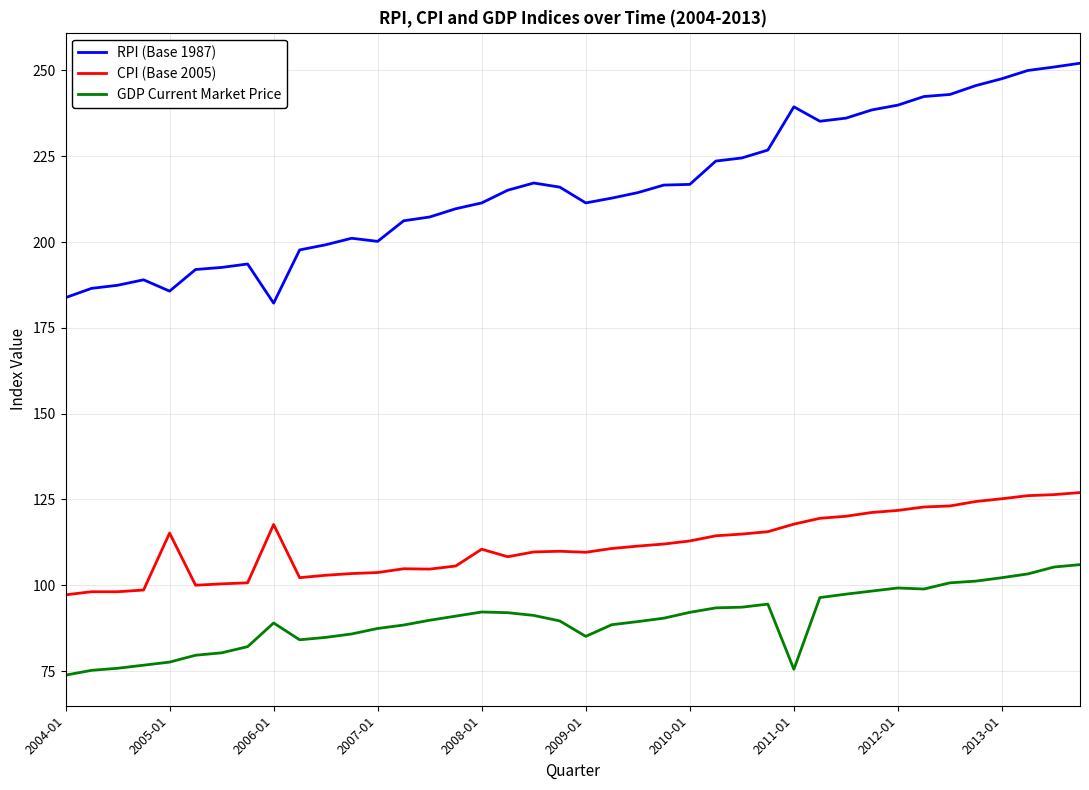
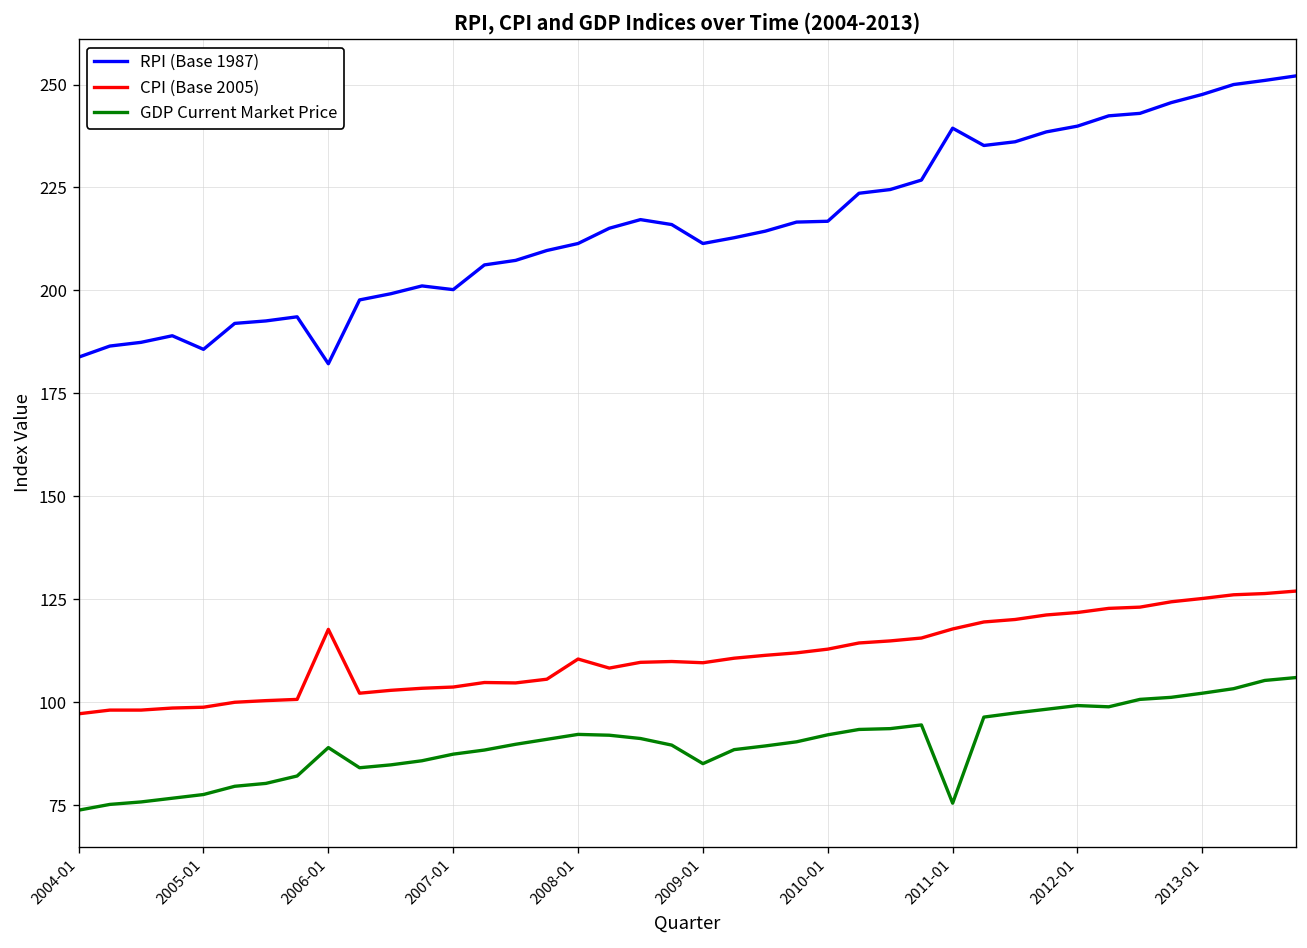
CPI (Base 2005), 2005-01: 115 -> 99
